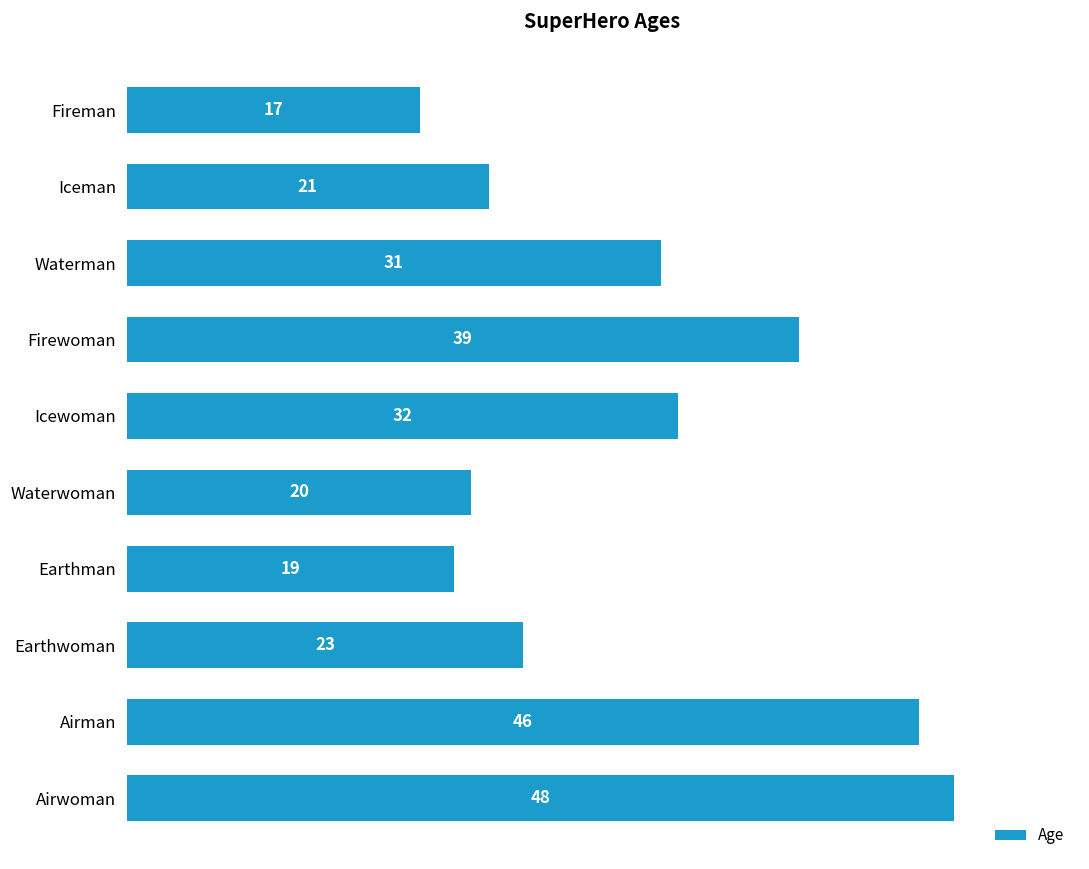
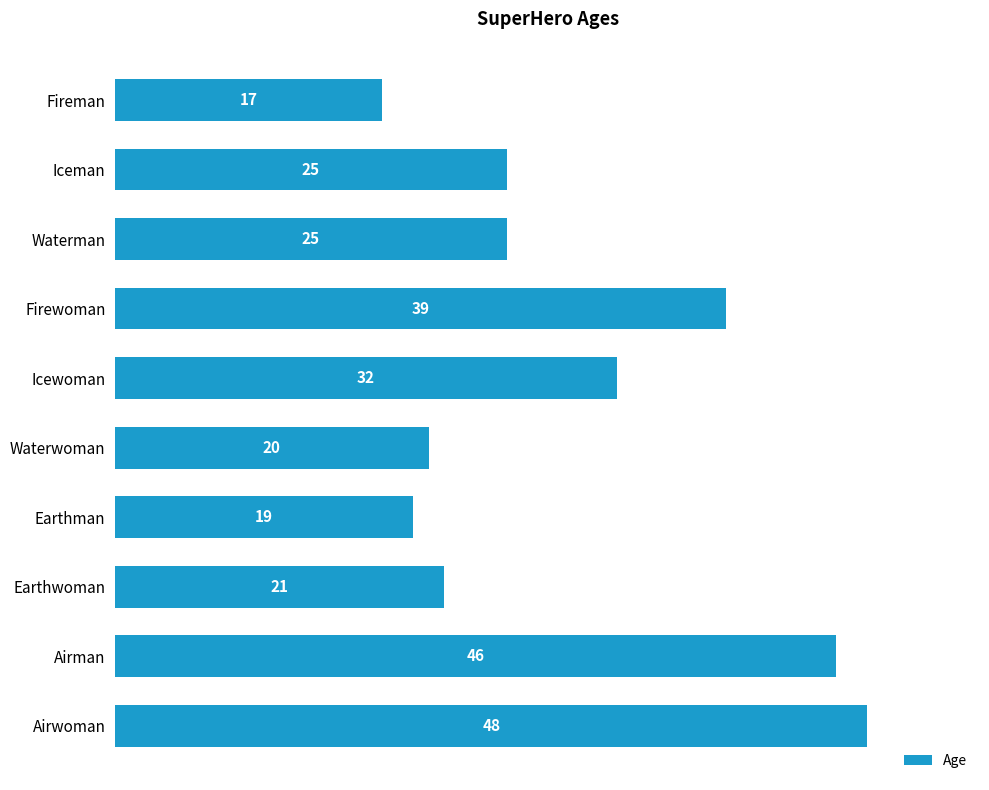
Iceman: 21 -> 25
Waterman: 31 -> 25
Earthwoman: 23 -> 21
